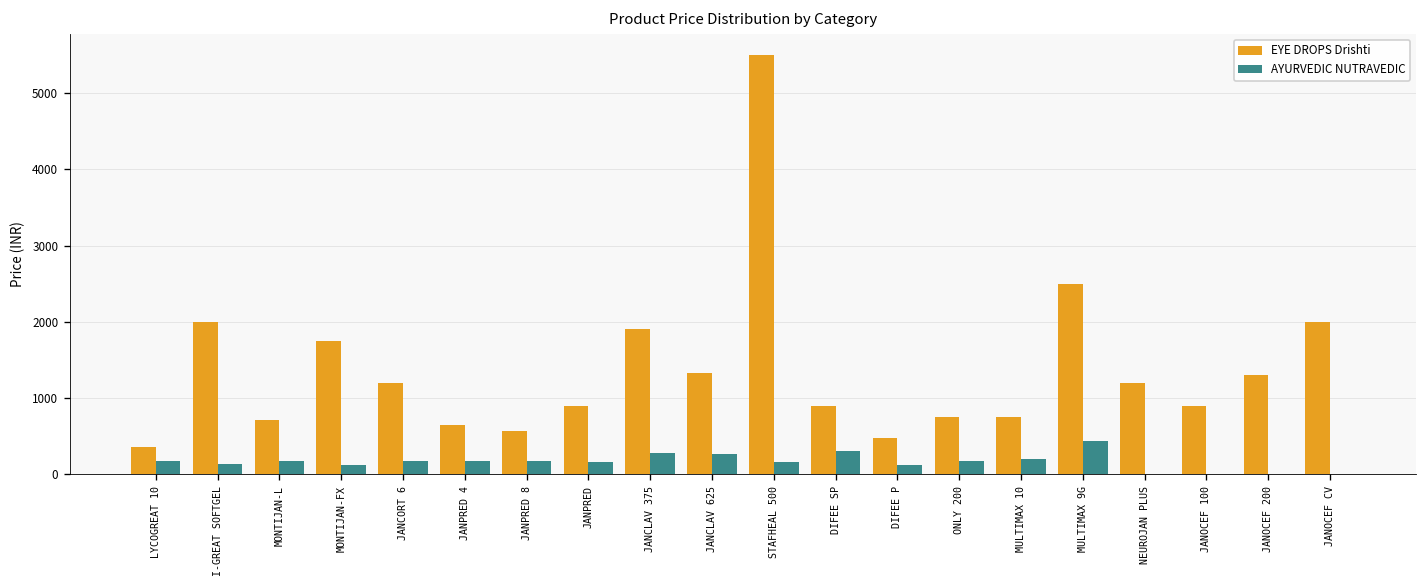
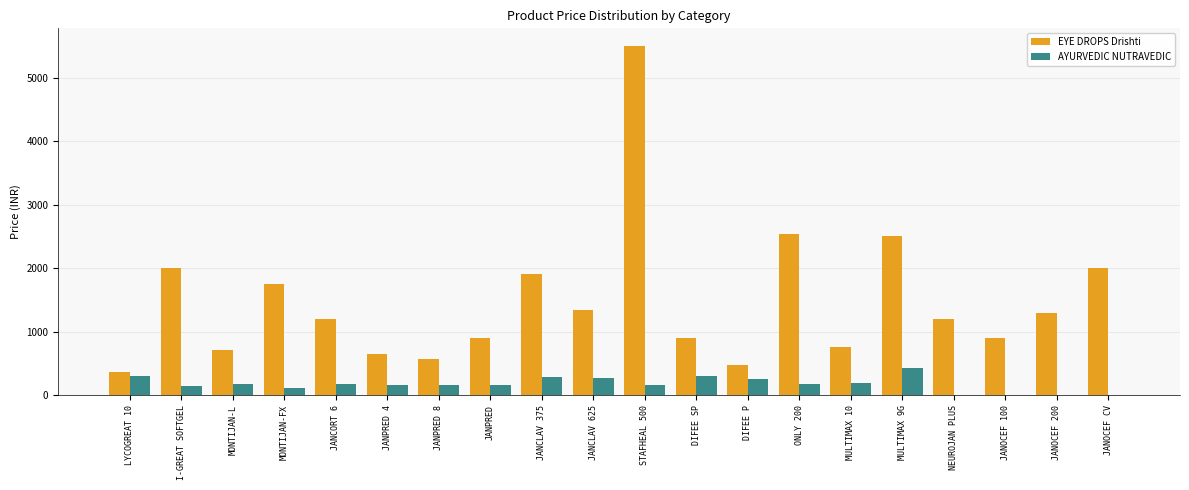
AYURVEDIC NUTRAVEDIC, LYCOGREAT 10: 200 -> 300
AYURVEDIC NUTRAVEDIC, DIFEE P: 100 -> 300
EYE DROPS Drishti, ONLY 200: 800 -> 2500
